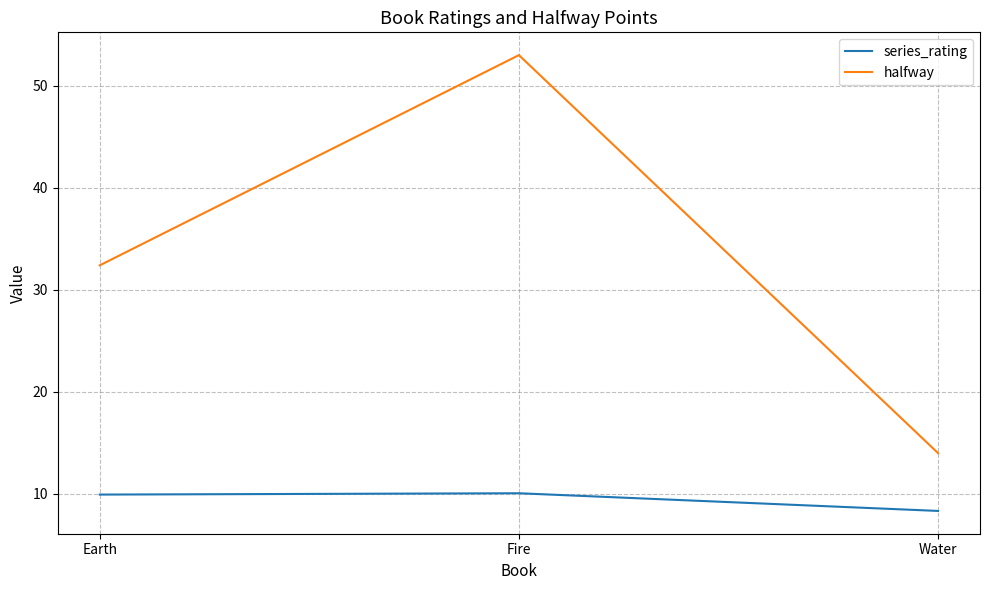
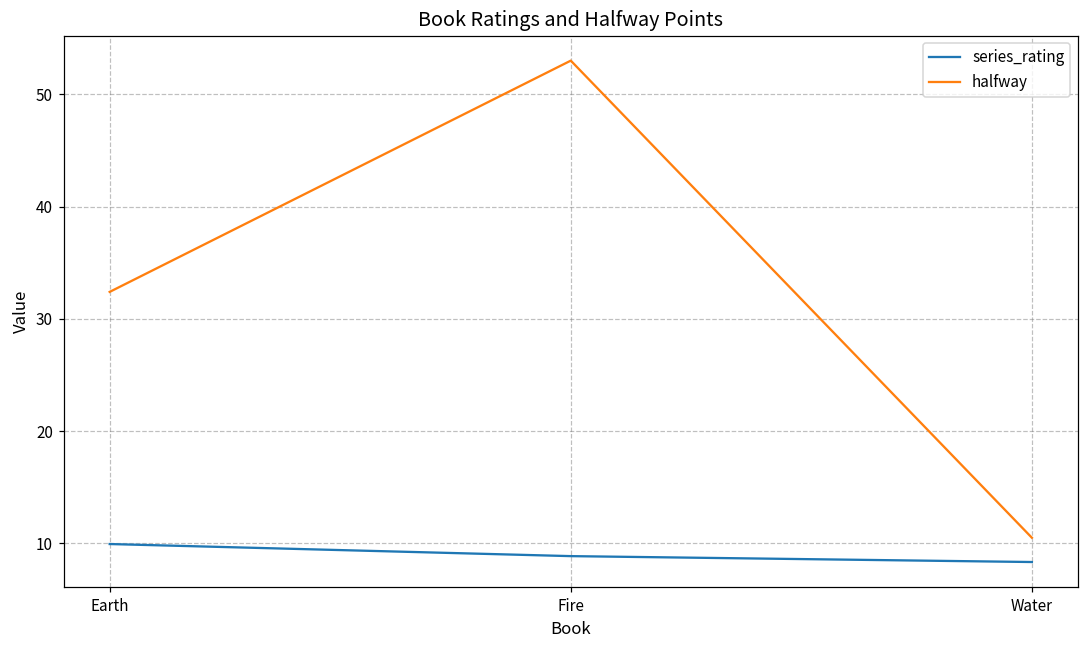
series_rating, Fire: 10.1 -> 8.9
halfway, Water: 14.0 -> 10.5
